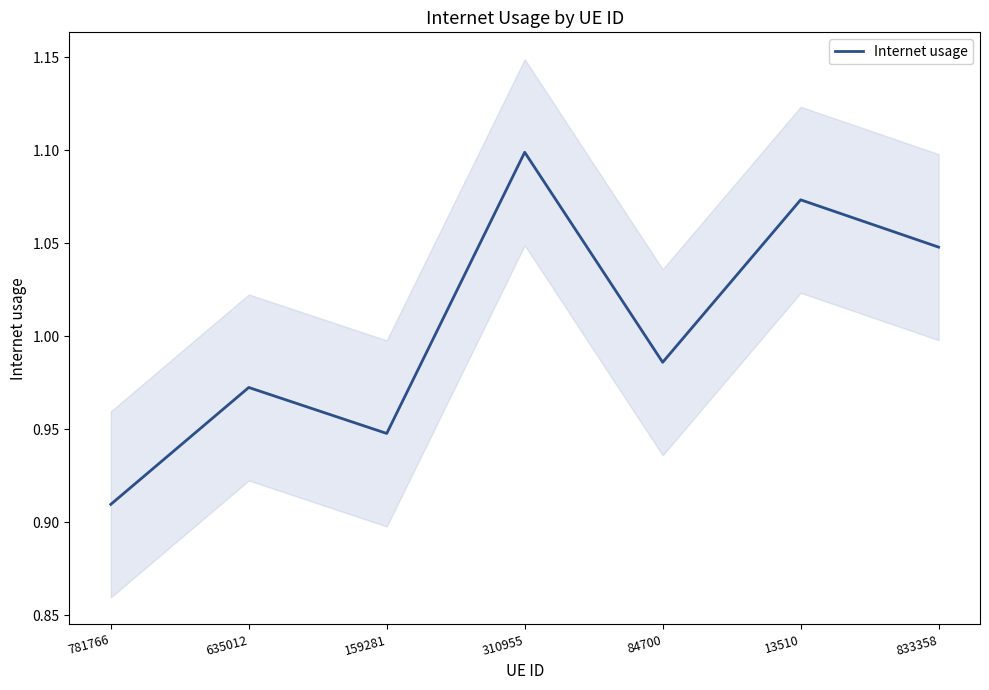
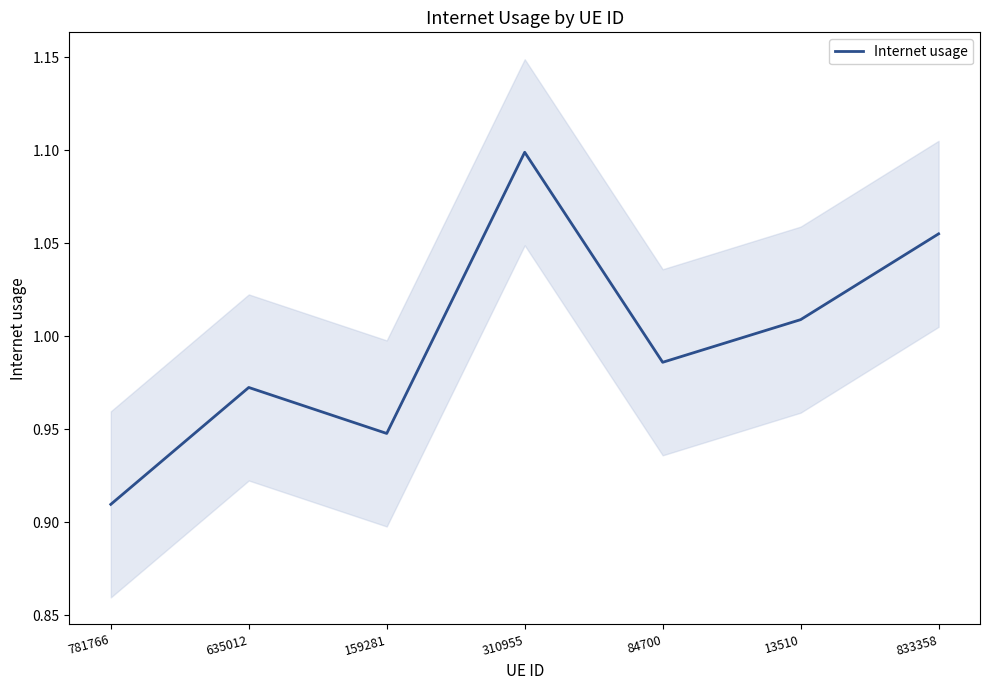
Internet usage, 13510: 1.073 -> 1.009
Internet usage, 833358: 1.048 -> 1.055
